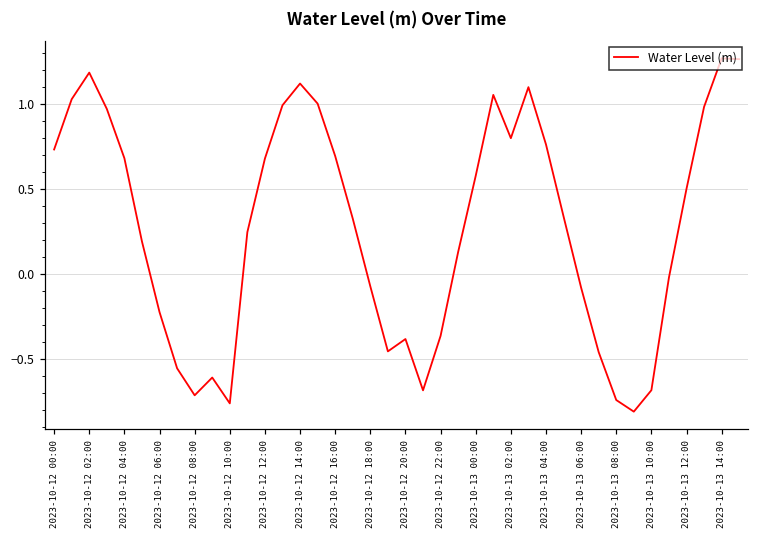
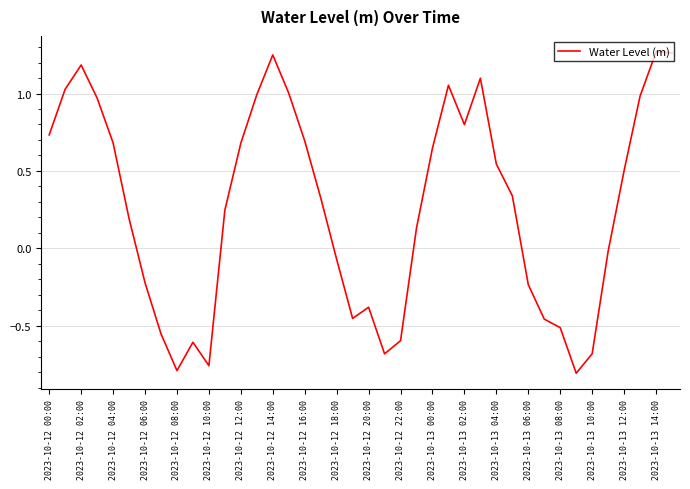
2023-10-12 08:00: -0.71 -> -0.79
2023-10-12 14:00: 1.12 -> 1.25
2023-10-12 22:00: -0.36 -> -0.60
2023-10-13 00:00: 0.58 -> 0.65
2023-10-13 04:00: 0.76 -> 0.54
2023-10-13 06:00: -0.08 -> -0.24
2023-10-13 08:00: -0.74 -> -0.51
